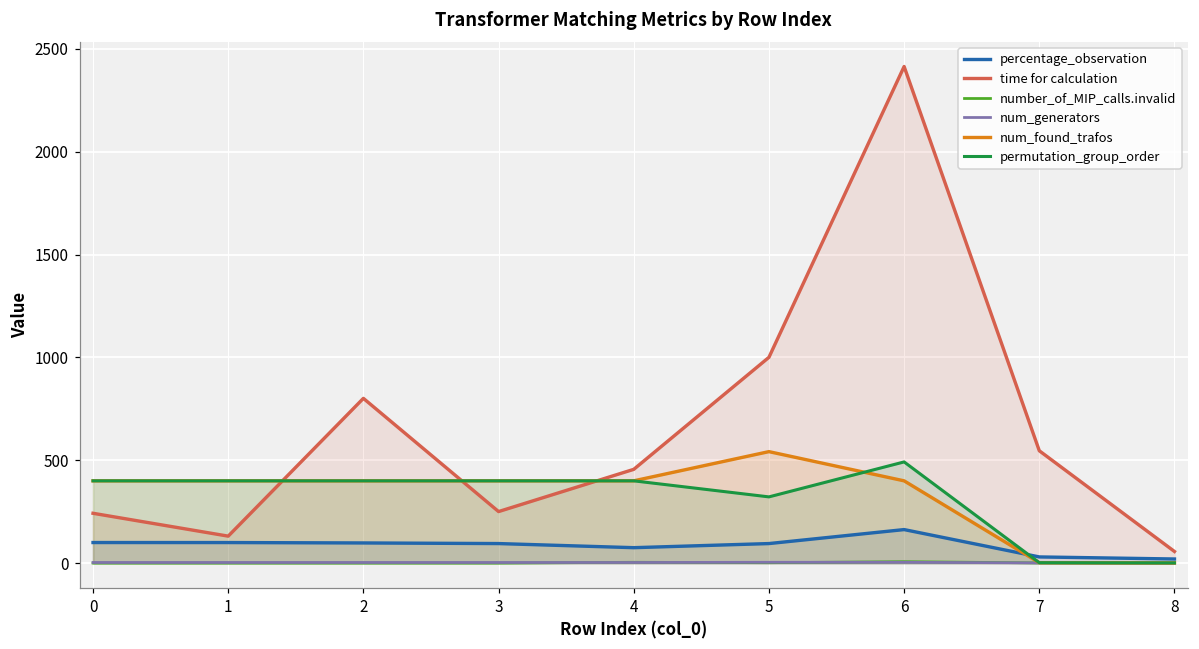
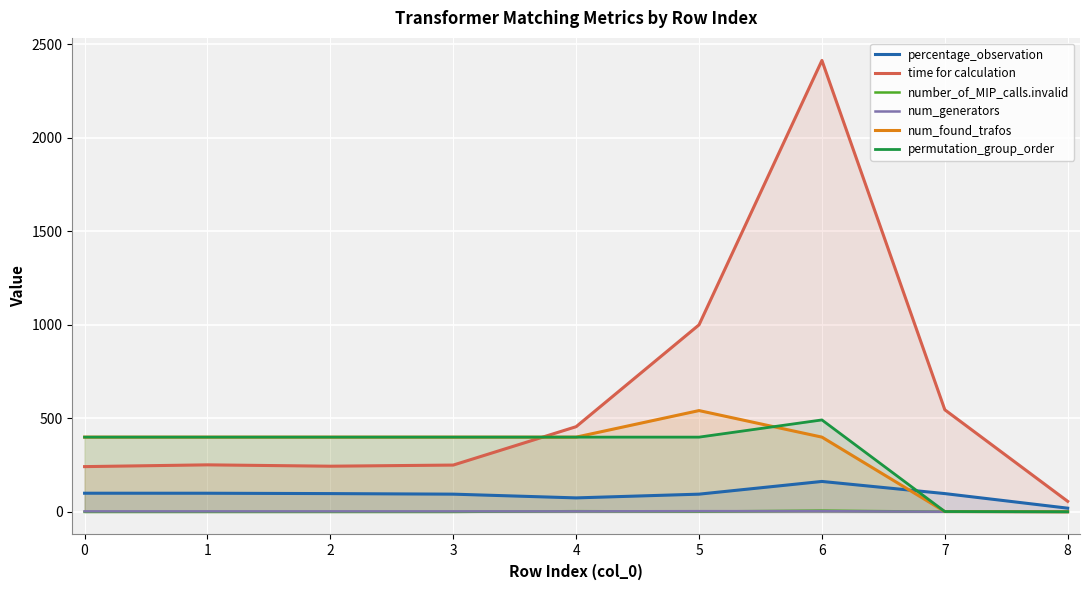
time for calculation, 1: 130 -> 250
time for calculation, 2: 800 -> 240
permutation_group_order, 5: 320 -> 400
percentage_observation, 7: 30 -> 100
